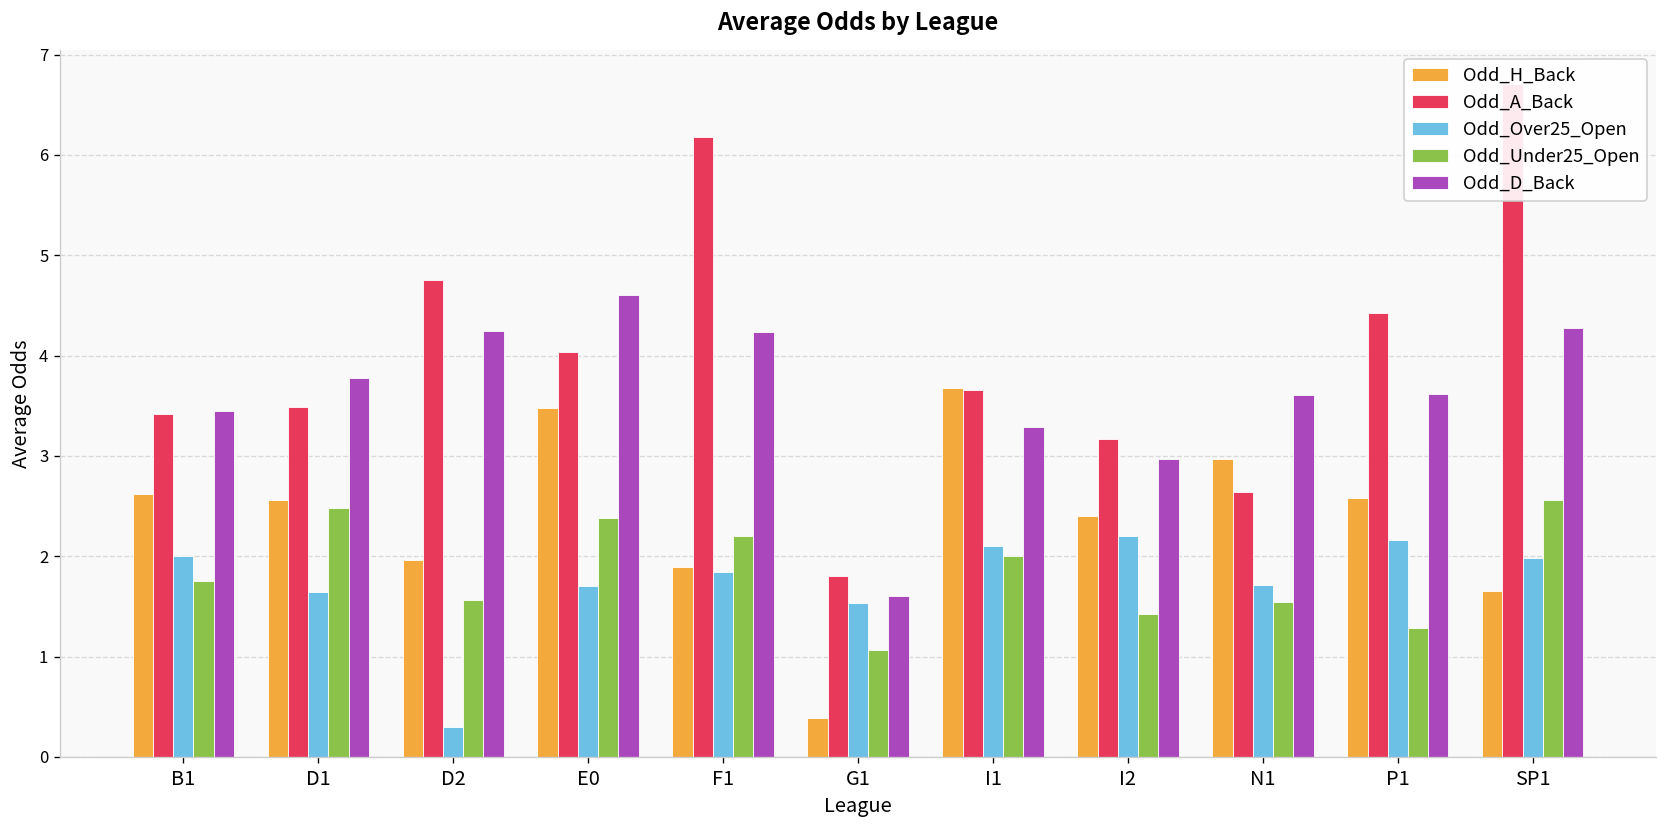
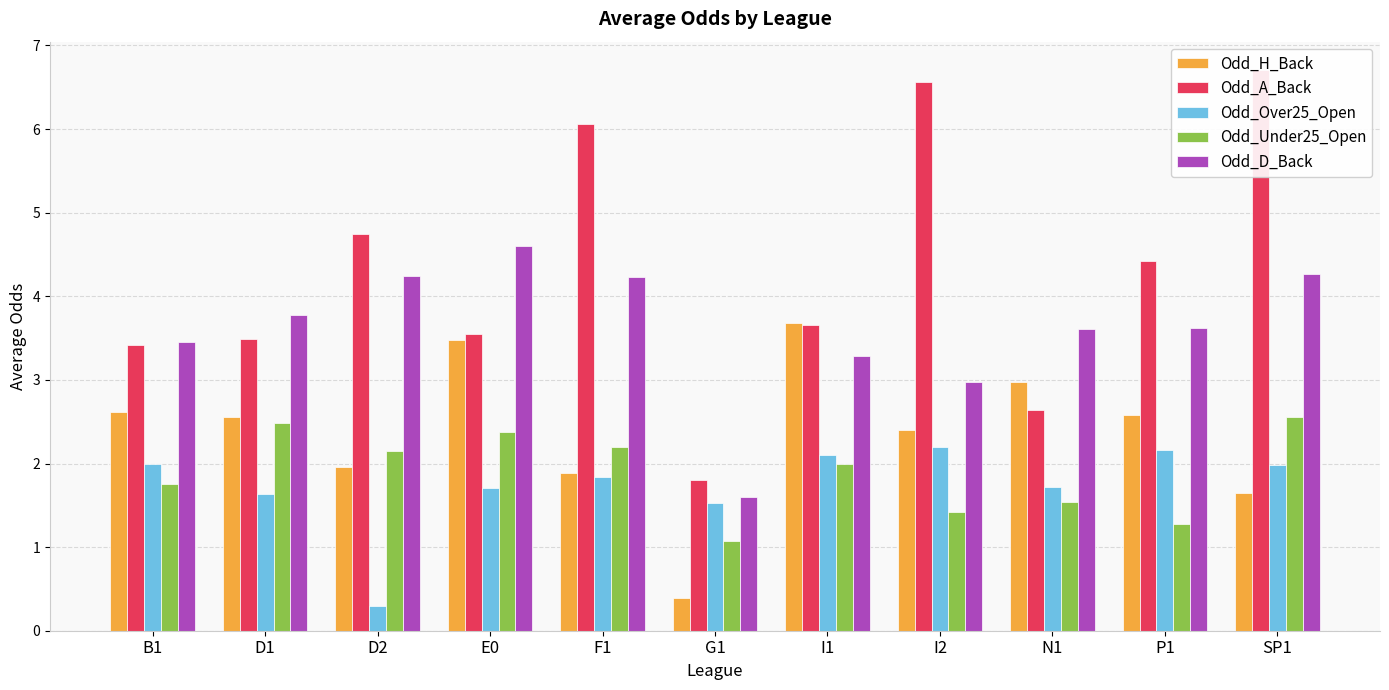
Odd_Under25_Open, D2: 1.6 -> 2.2
Odd_A_Back, E0: 4.0 -> 3.6
Odd_A_Back, F1: 6.2 -> 6.1
Odd_A_Back, I2: 3.2 -> 6.6
